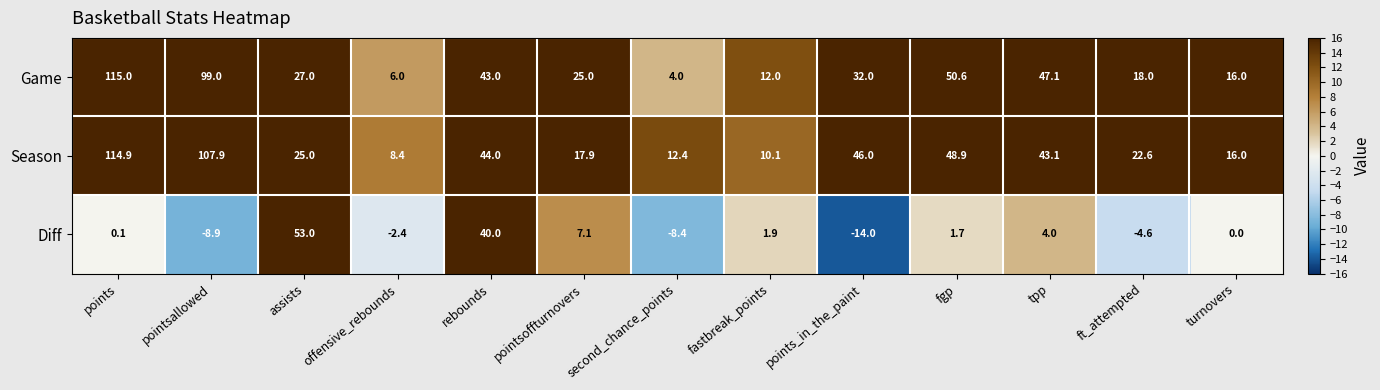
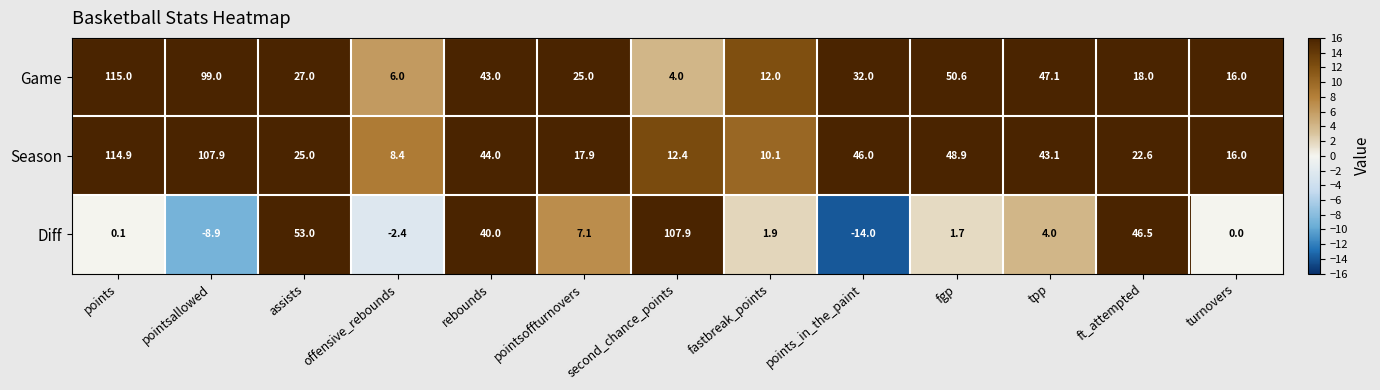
Diff, second_chance_points: -8.4 -> 107.9
Diff, ft_attempted: -4.6 -> 46.5
